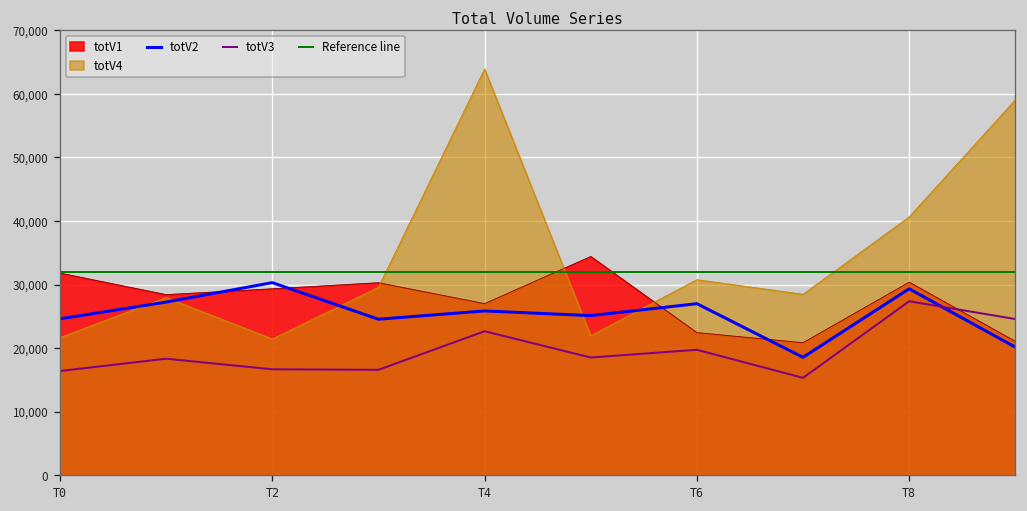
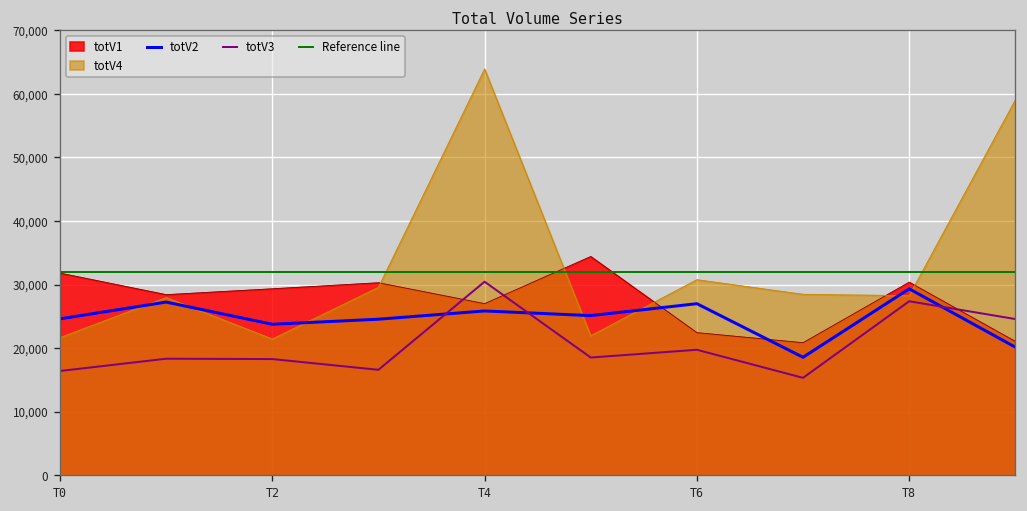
totV2, T2: 30,000 -> 24,000
totV3, T2: 17,000 -> 18,000
totV3, T4: 23,000 -> 30,000
totV4, T8: 41,000 -> 28,000
